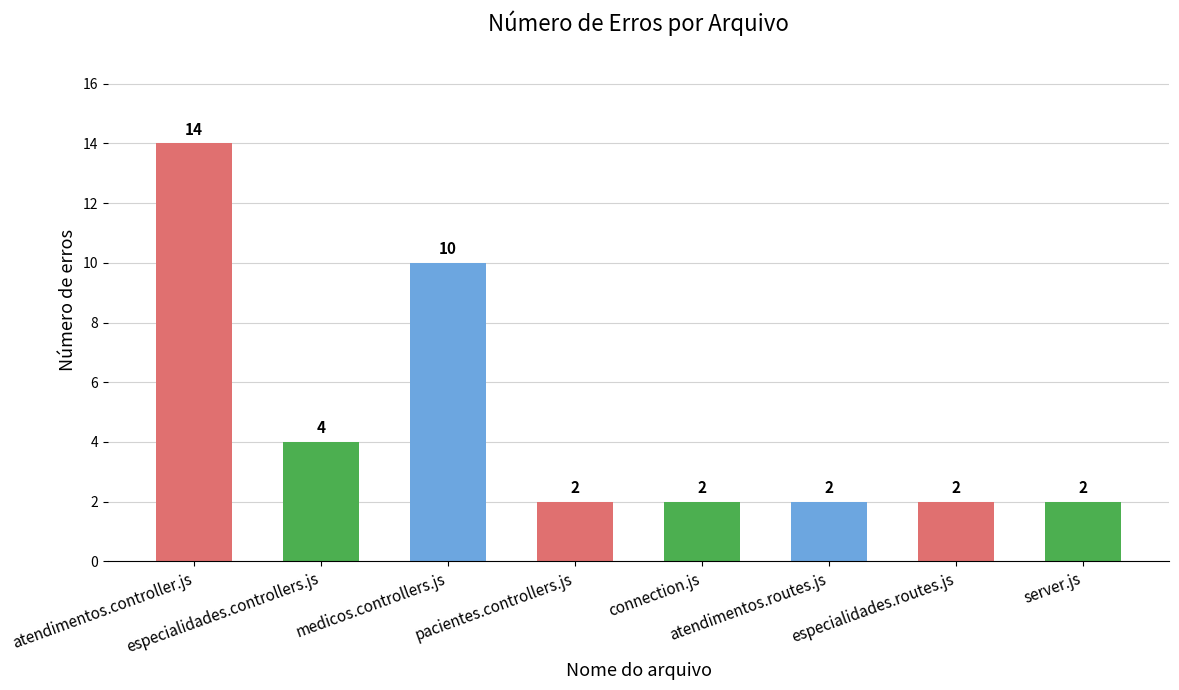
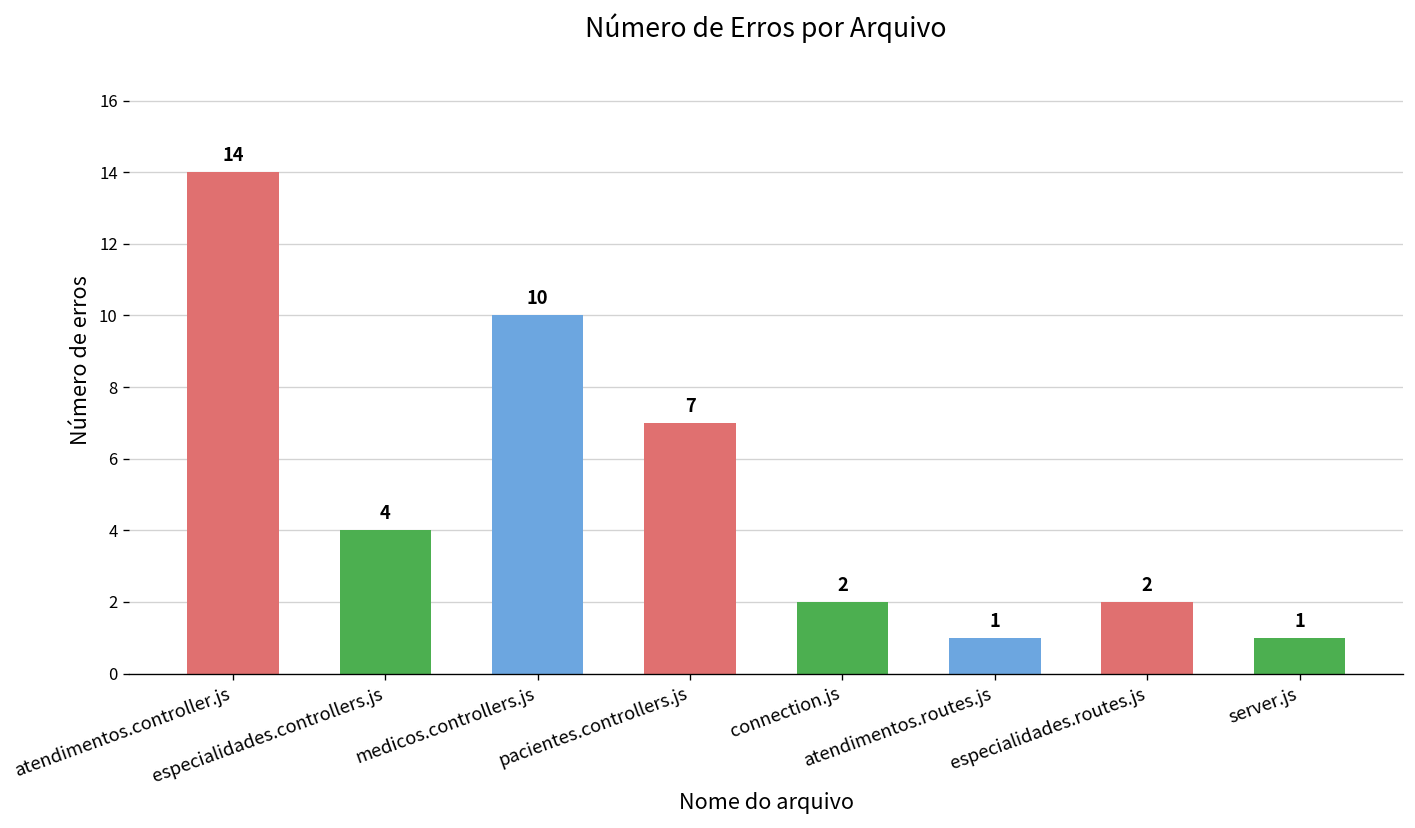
pacientes.controllers.js: 2 -> 7
atendimentos.routes.js: 2 -> 1
server.js: 2 -> 1
